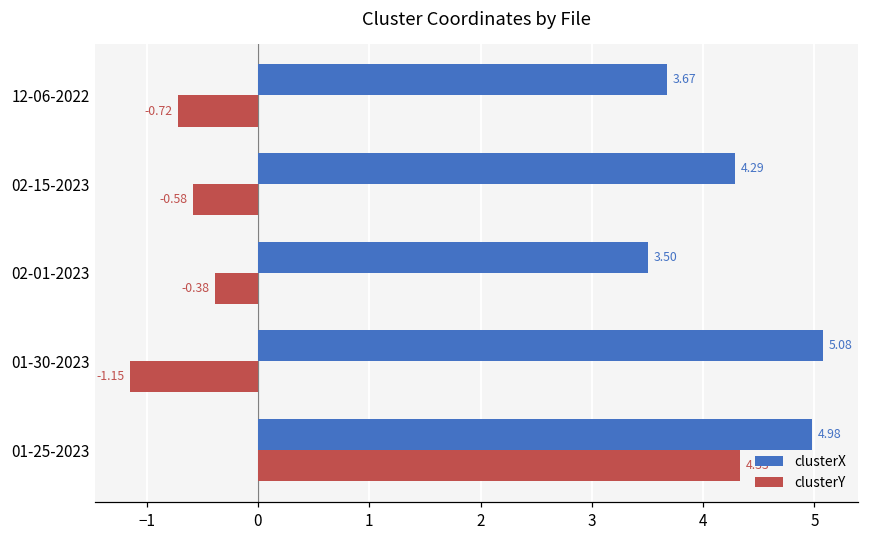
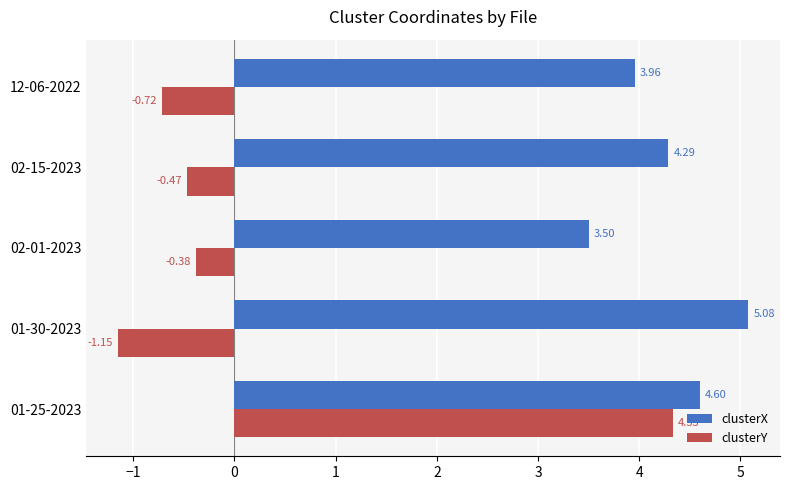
clusterX, 12-06-2022: 3.67 -> 3.96
clusterY, 02-15-2023: -0.58 -> -0.47
clusterX, 01-25-2023: 4.98 -> 4.60
